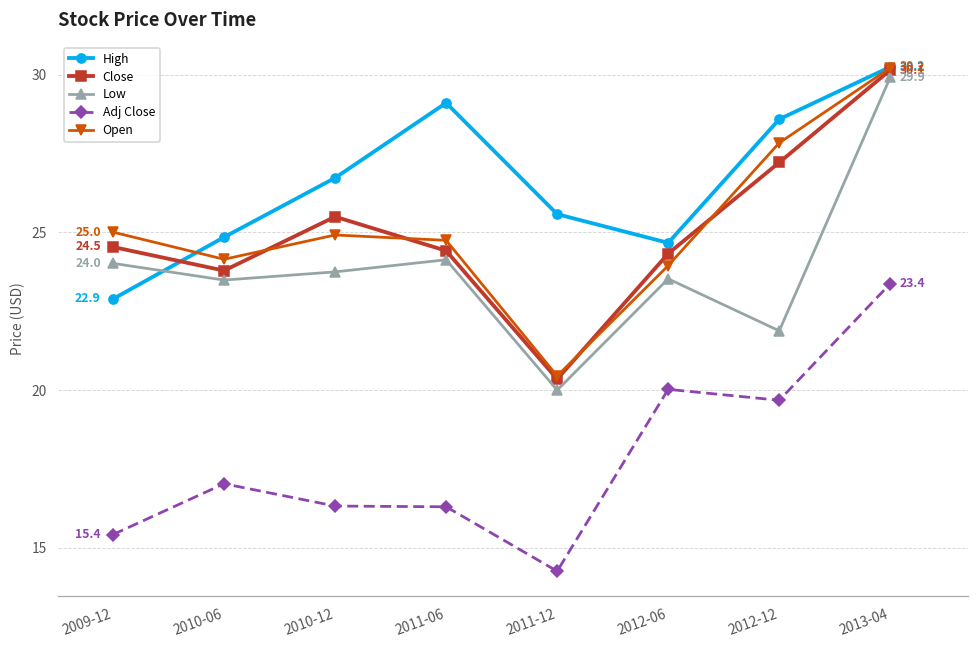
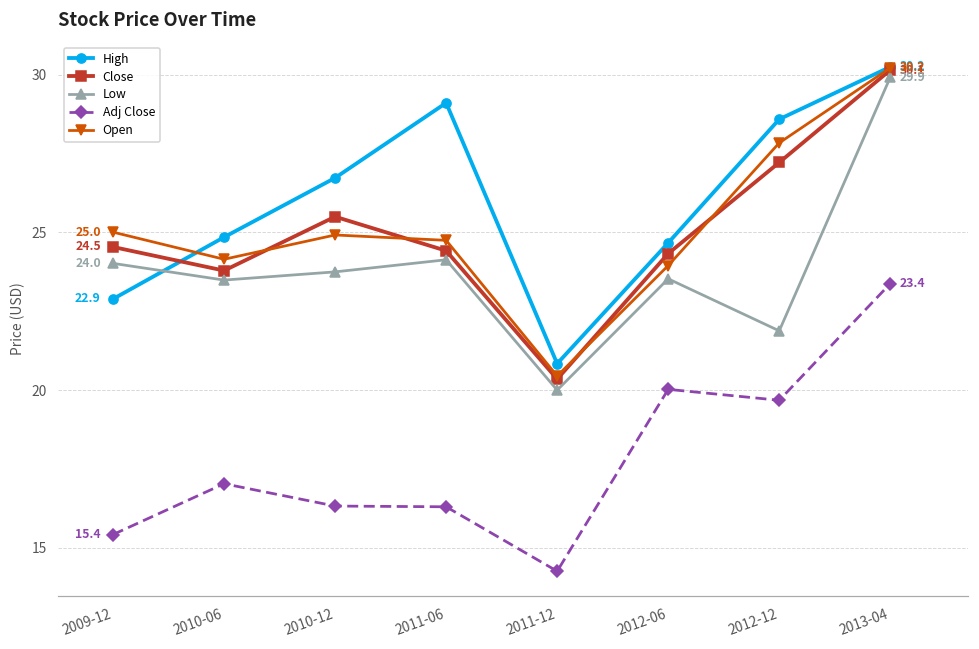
High, 2011-12: 25.6 -> 20.8
